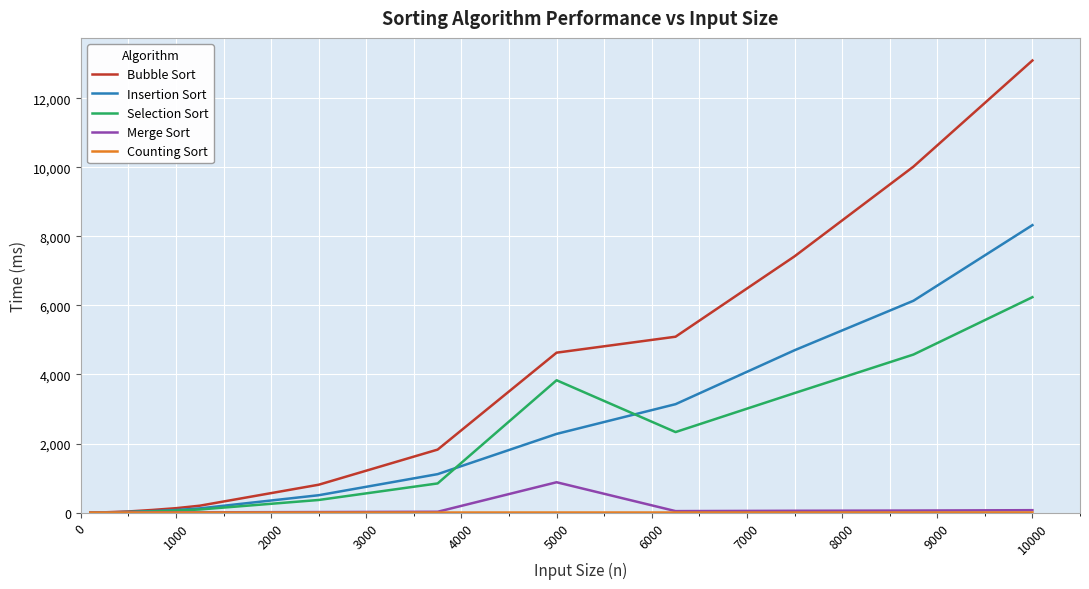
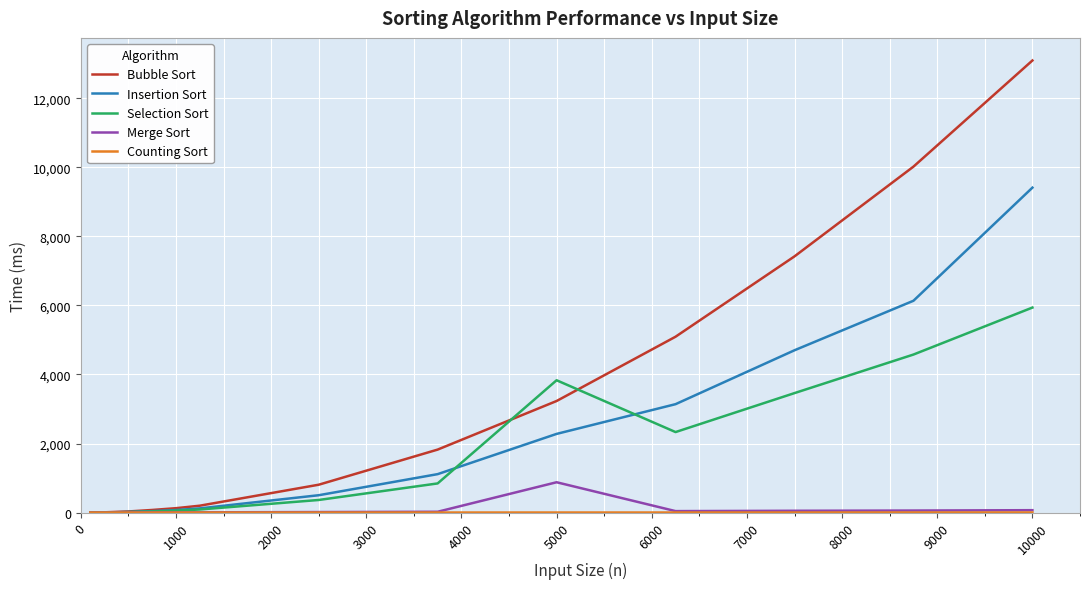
Bubble Sort, 5000: 4,600 -> 3,200
Insertion Sort, 10000: 8,300 -> 9,400
Selection Sort, 10000: 6,200 -> 5,900
